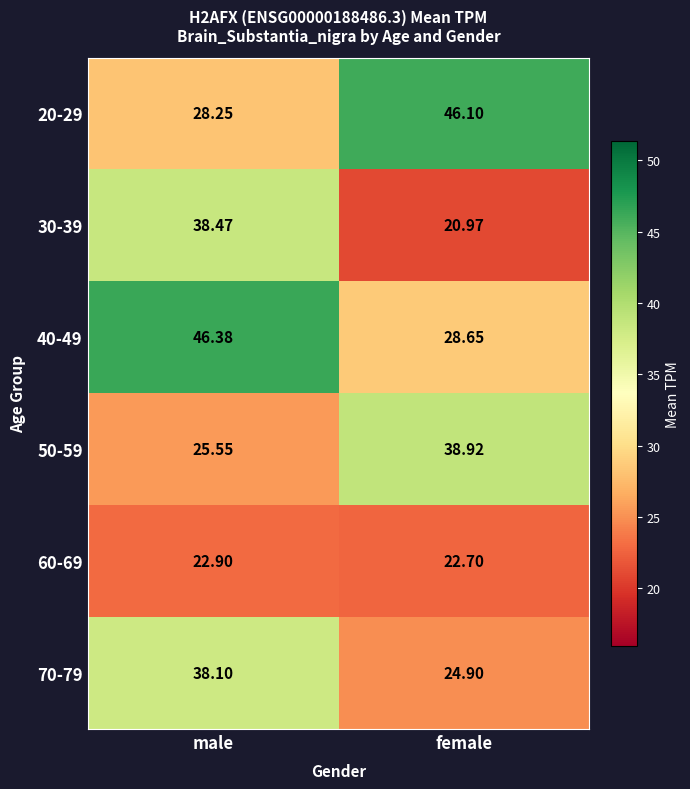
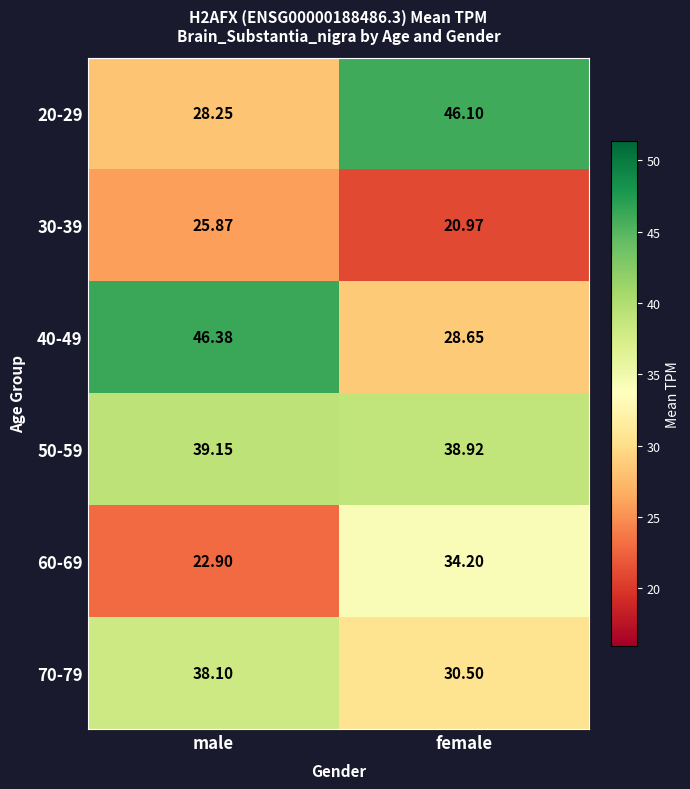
30-39, male: 38.47 -> 25.87
50-59, male: 25.55 -> 39.15
60-69, female: 22.70 -> 34.20
70-79, female: 24.90 -> 30.50
